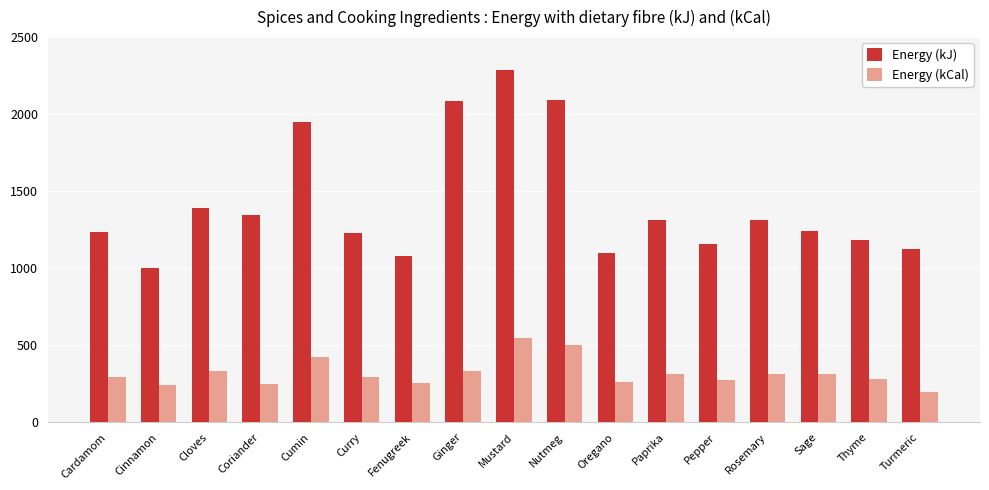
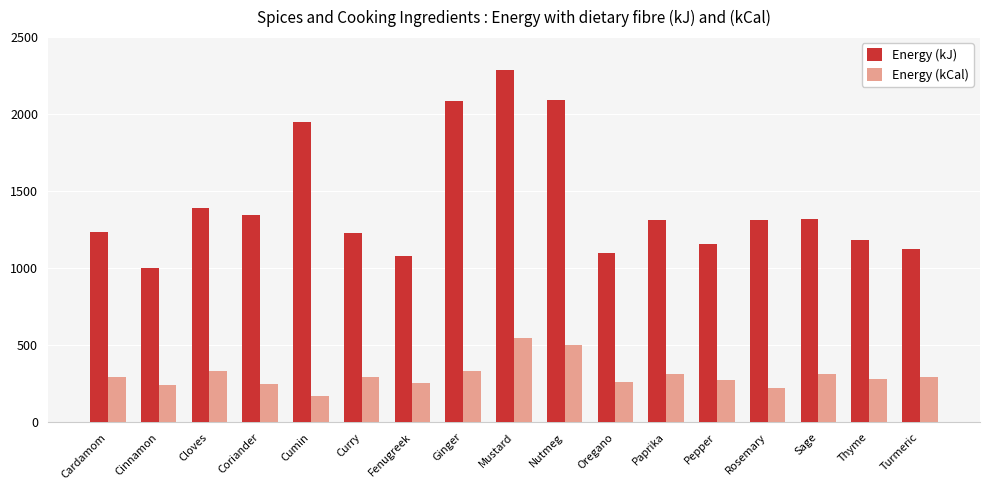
Energy (kCal), Cumin: 430 -> 170
Energy (kCal), Rosemary: 310 -> 220
Energy (kJ), Sage: 1240 -> 1320
Energy (kCal), Turmeric: 190 -> 290
